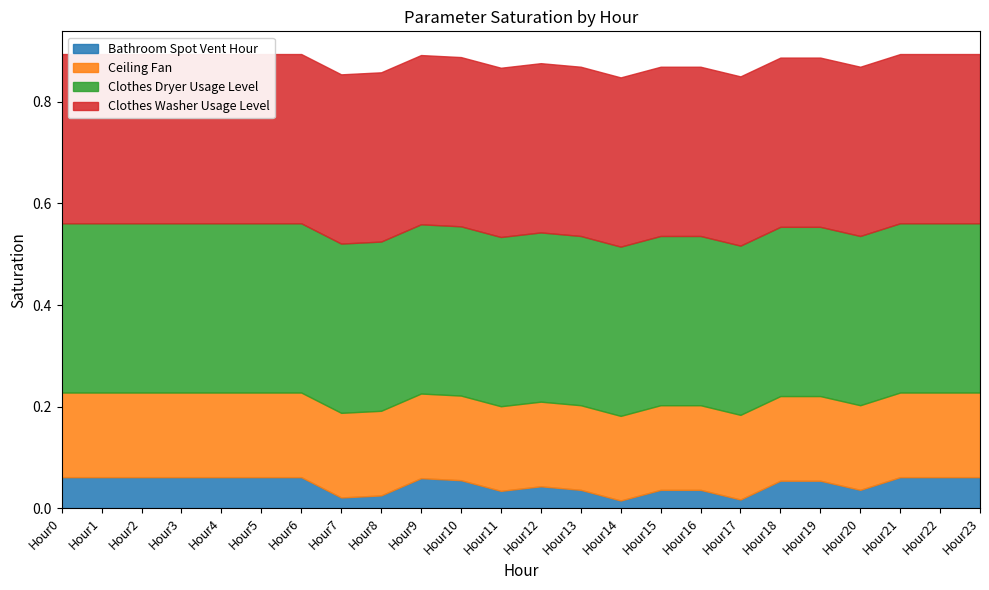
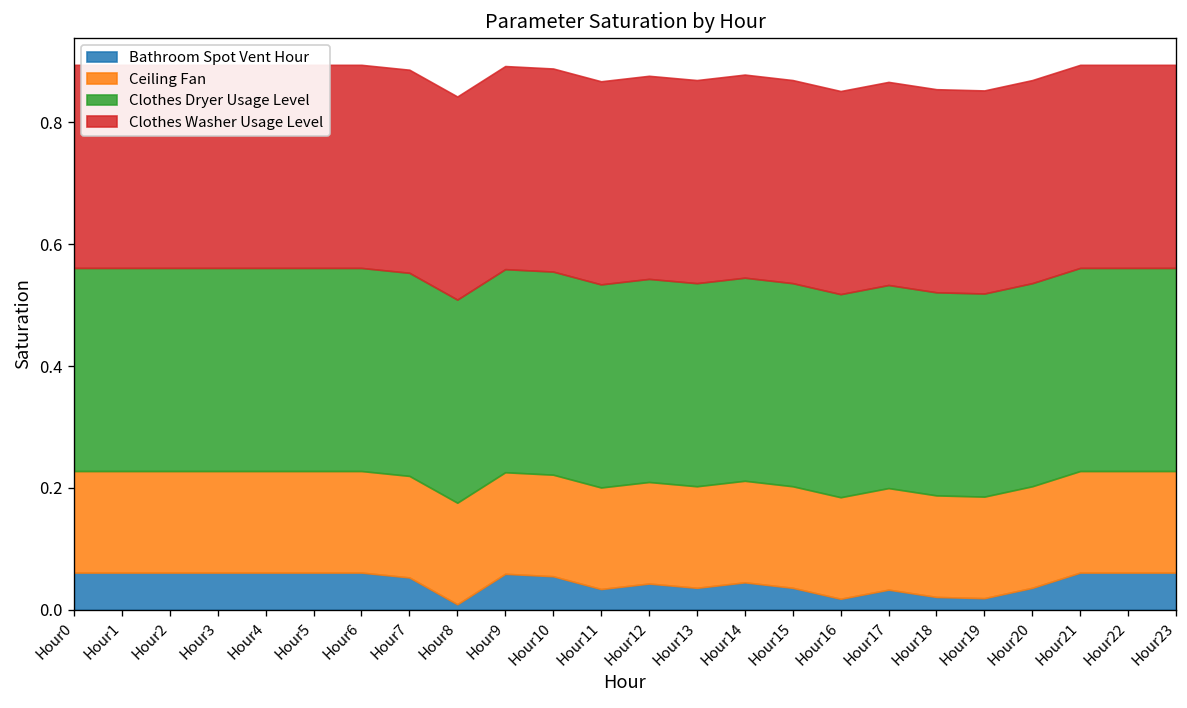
Bathroom Spot Vent Hour, Hour7: 0.02 -> 0.05
Bathroom Spot Vent Hour, Hour8: 0.03 -> 0.01
Bathroom Spot Vent Hour, Hour14: 0.02 -> 0.05
Bathroom Spot Vent Hour, Hour16: 0.04 -> 0.02
Bathroom Spot Vent Hour, Hour17: 0.02 -> 0.03
Bathroom Spot Vent Hour, Hour18: 0.05 -> 0.02
Bathroom Spot Vent Hour, Hour19: 0.05 -> 0.02
